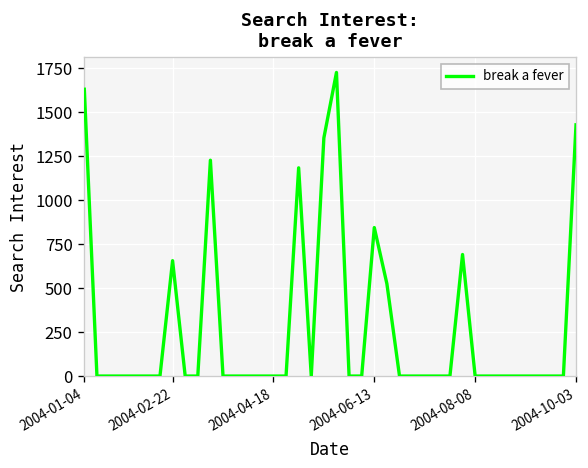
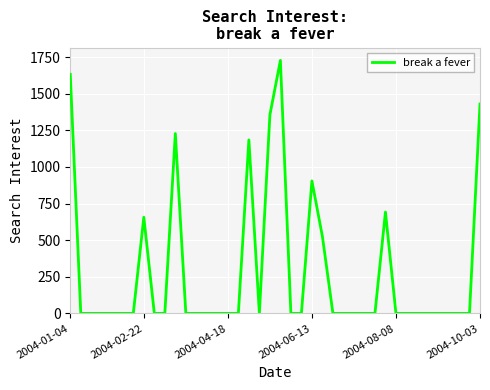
2004-06-13: 840 -> 900
